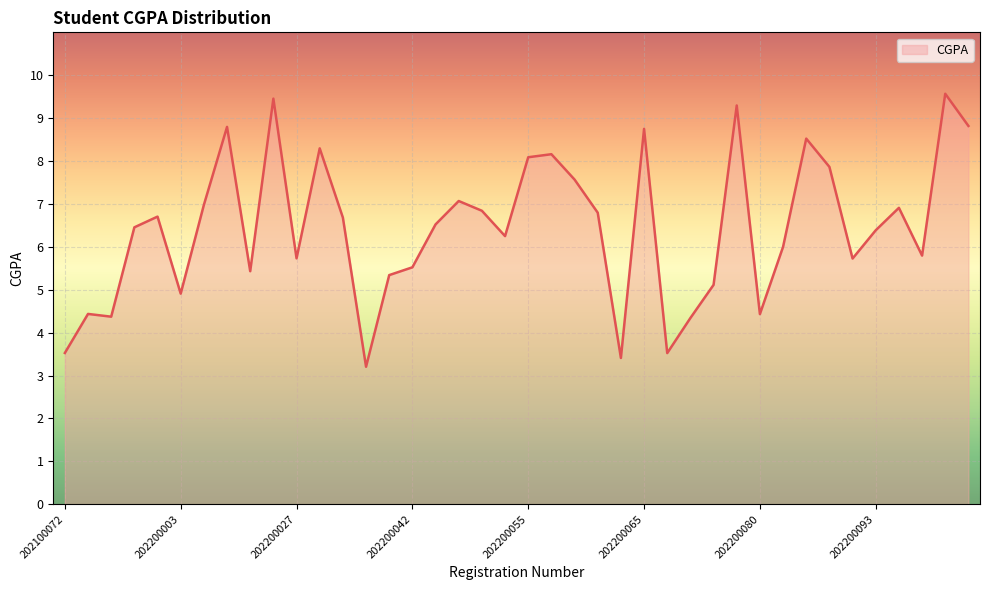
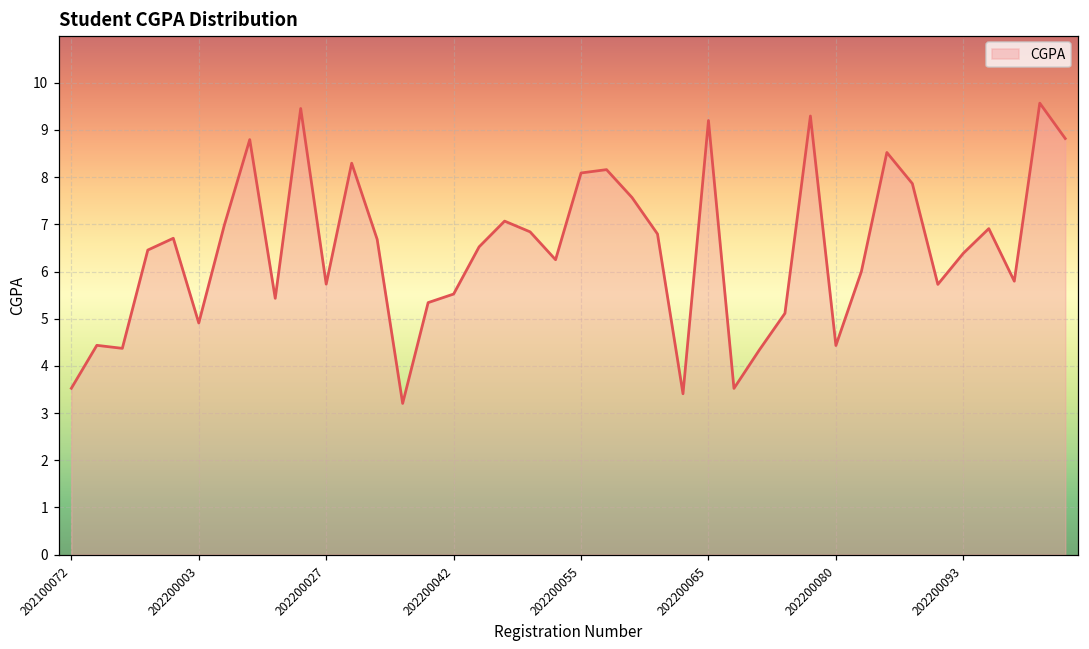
202200065: 8.8 -> 9.2
